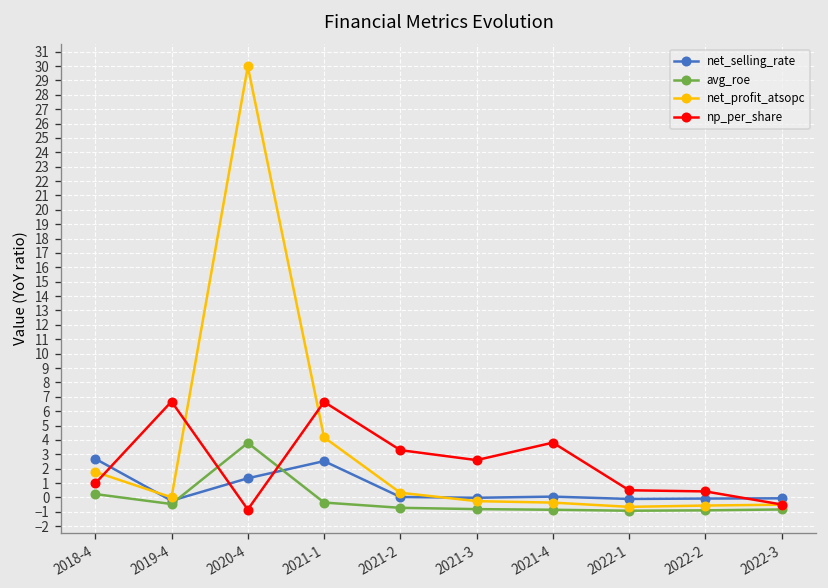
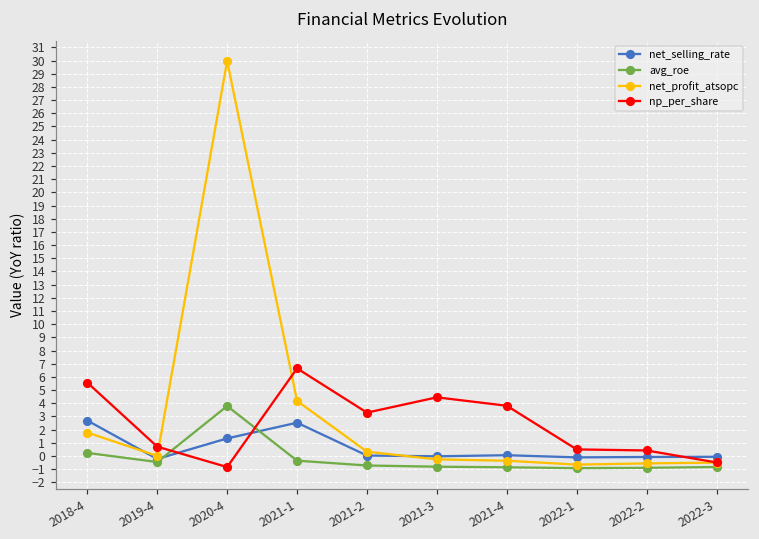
np_per_share, 2018-4: 1.0 -> 5.6
np_per_share, 2019-4: 6.7 -> 0.7
np_per_share, 2021-3: 2.6 -> 4.4
